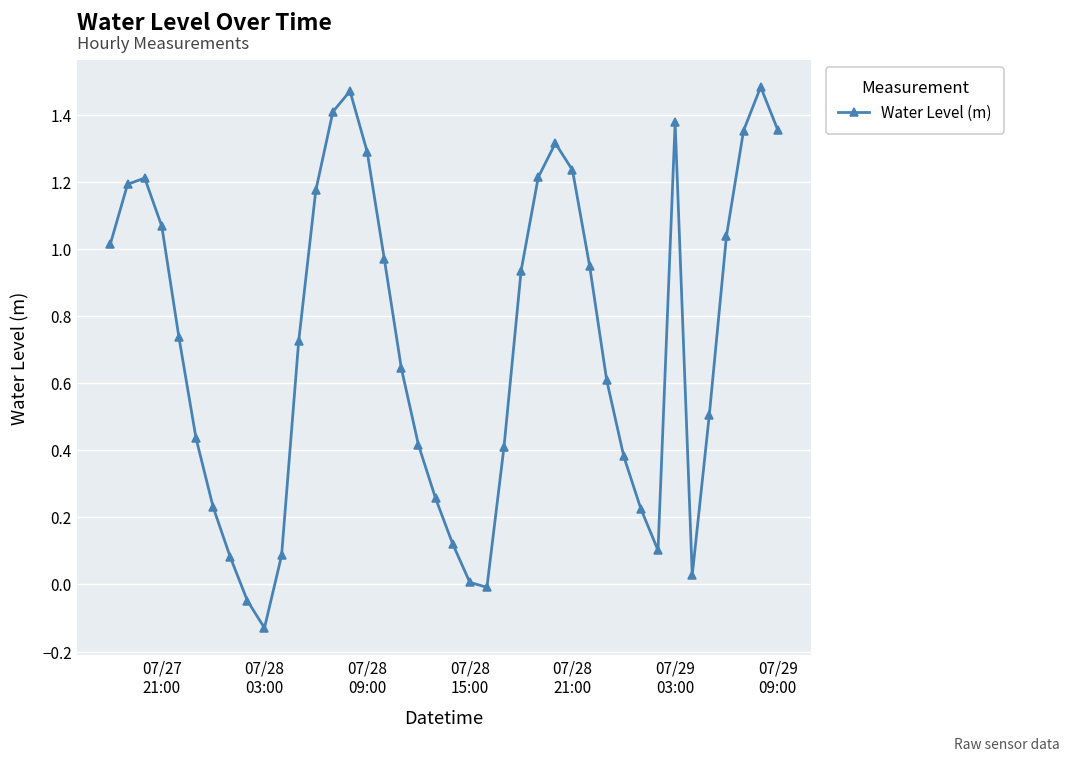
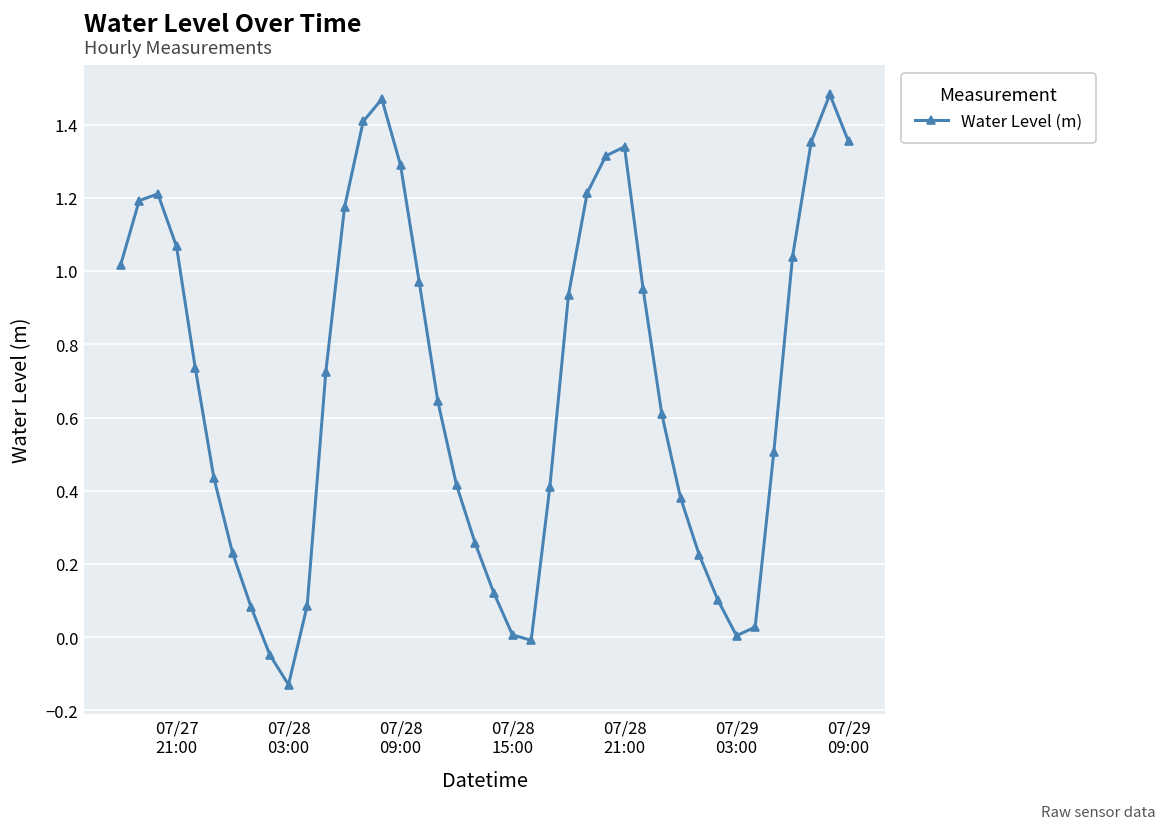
07/28 21:00: 1.23 -> 1.34
07/29 03:00: 1.38 -> 0.00
